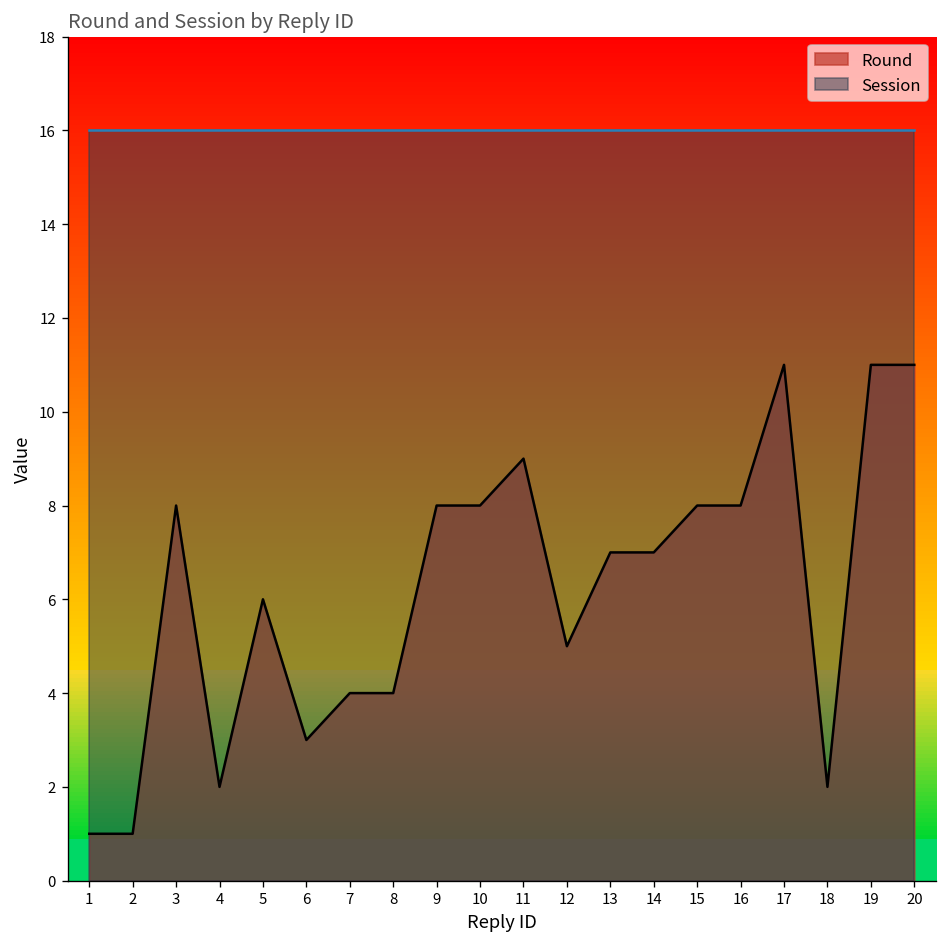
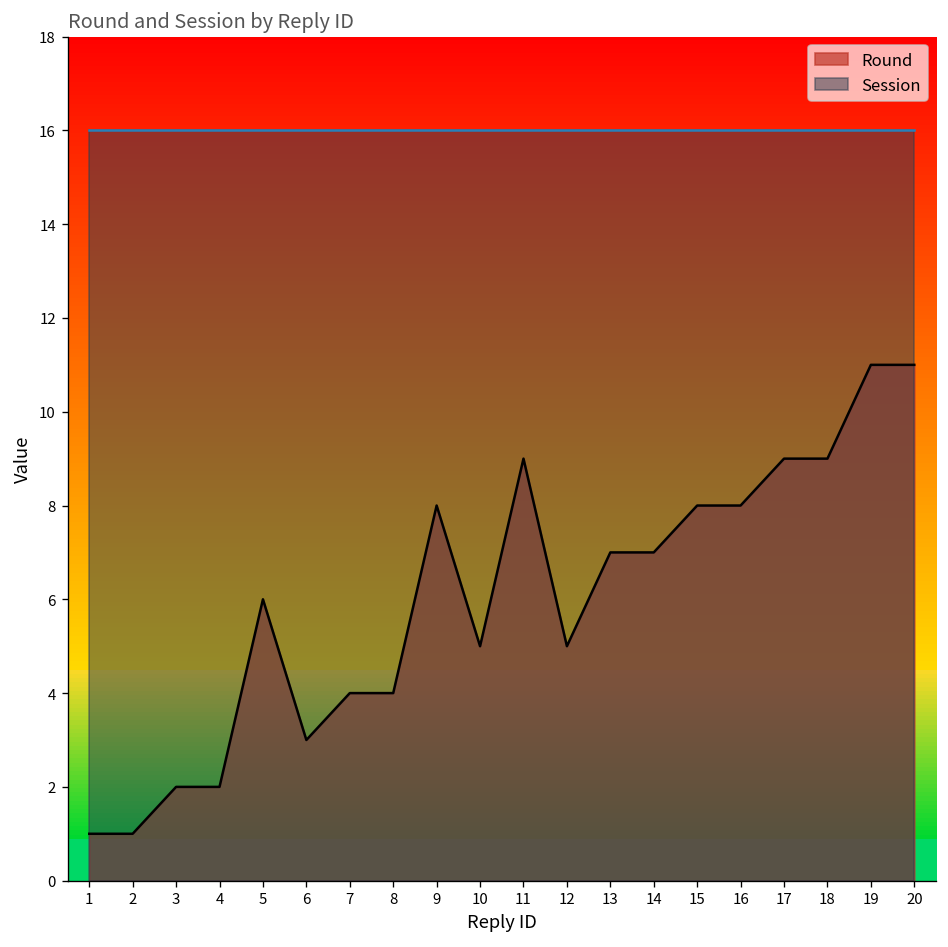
Round, 3: 8 -> 2
Round, 10: 8 -> 5
Round, 17: 11 -> 9
Round, 18: 2 -> 9
